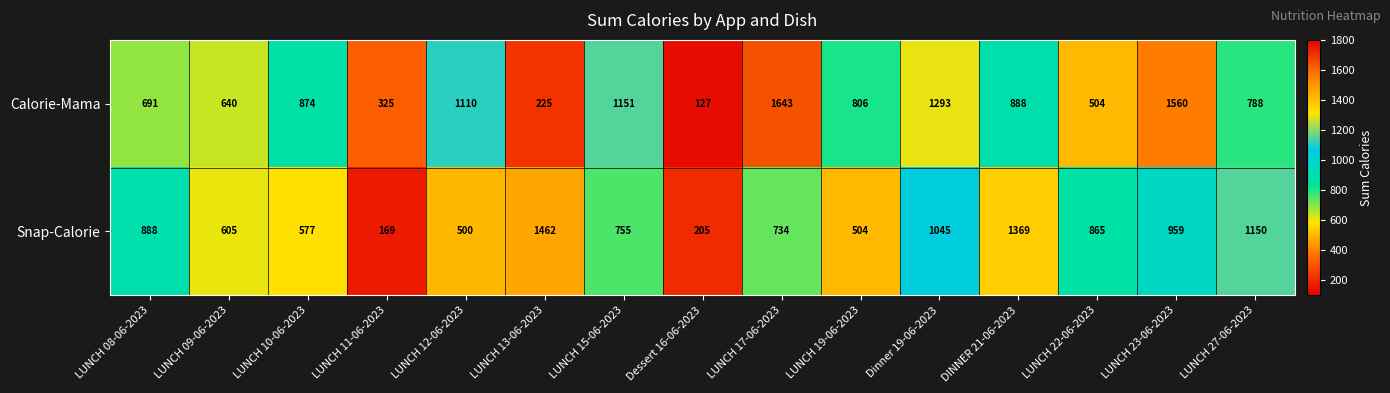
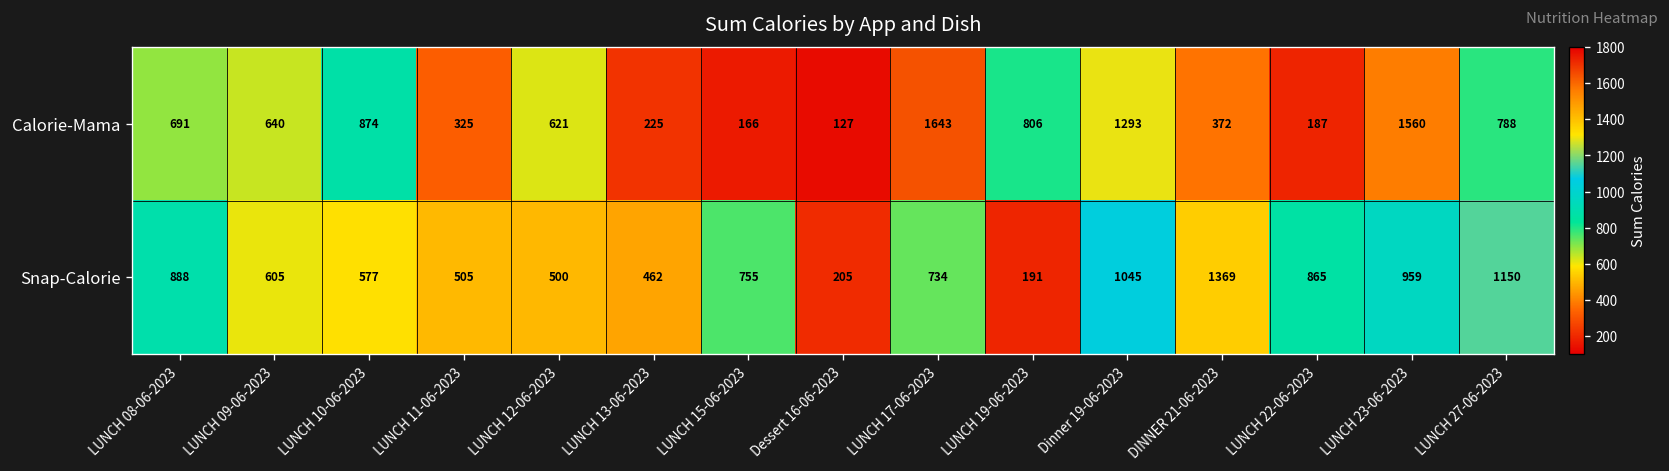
Calorie-Mama, LUNCH 12-06-2023: 1110 -> 621
Calorie-Mama, LUNCH 15-06-2023: 1151 -> 166
Calorie-Mama, DINNER 21-06-2023: 888 -> 372
Calorie-Mama, LUNCH 22-06-2023: 504 -> 187
Snap-Calorie, LUNCH 11-06-2023: 169 -> 505
Snap-Calorie, LUNCH 13-06-2023: 1462 -> 462
Snap-Calorie, LUNCH 19-06-2023: 504 -> 191
